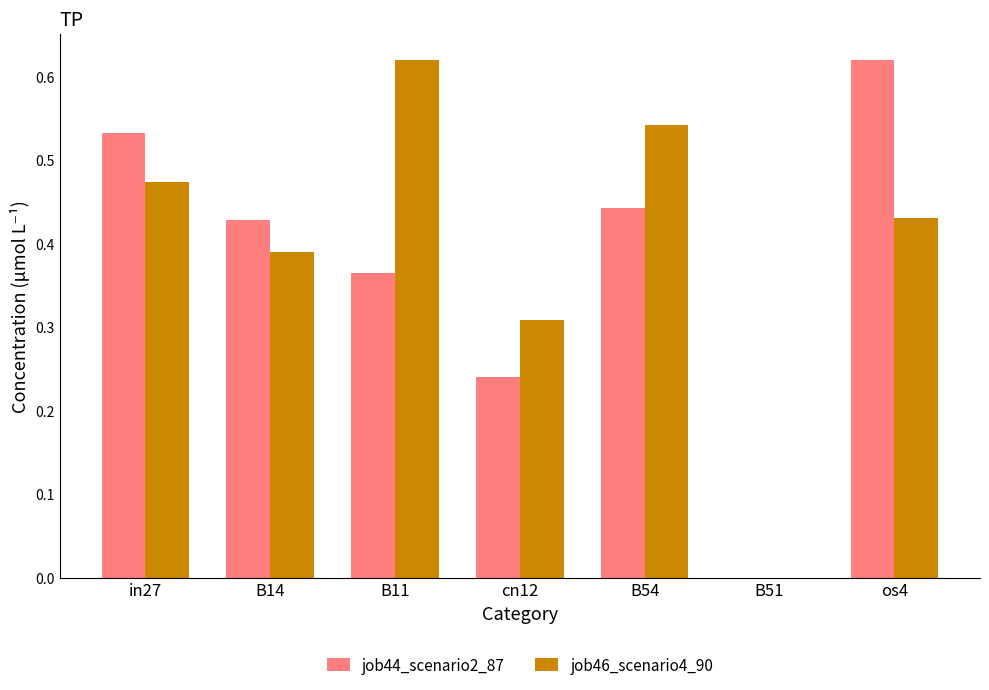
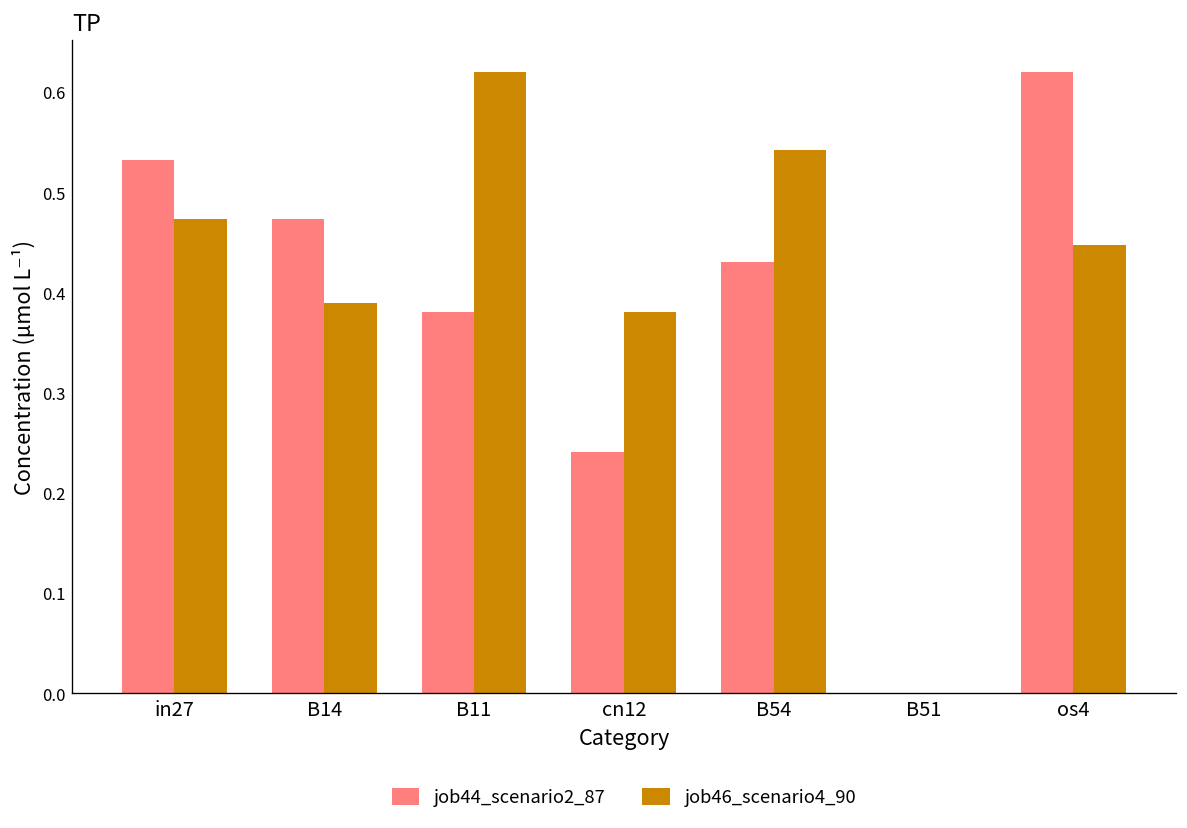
job44_scenario2_87, B14: 0.43 -> 0.47
job44_scenario2_87, B11: 0.37 -> 0.38
job46_scenario4_90, cn12: 0.31 -> 0.38
job44_scenario2_87, B54: 0.44 -> 0.43
job46_scenario4_90, os4: 0.43 -> 0.45
